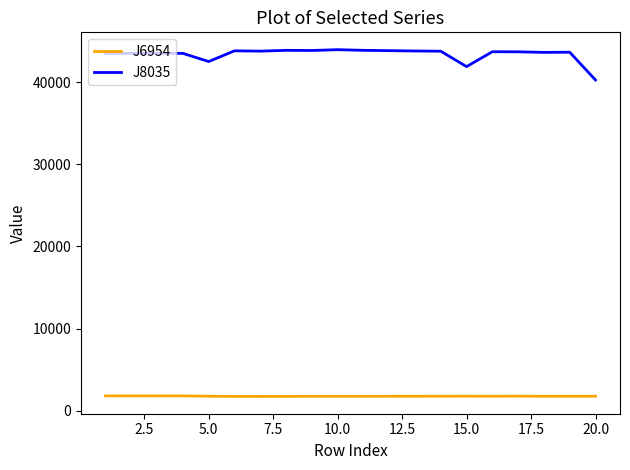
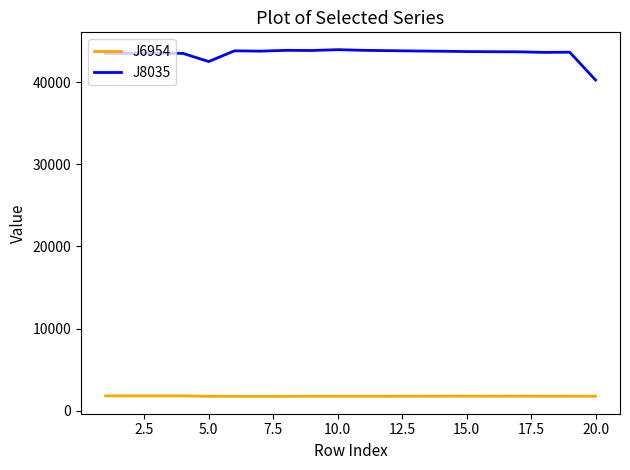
J8035, 15.0: 42000 -> 44000
